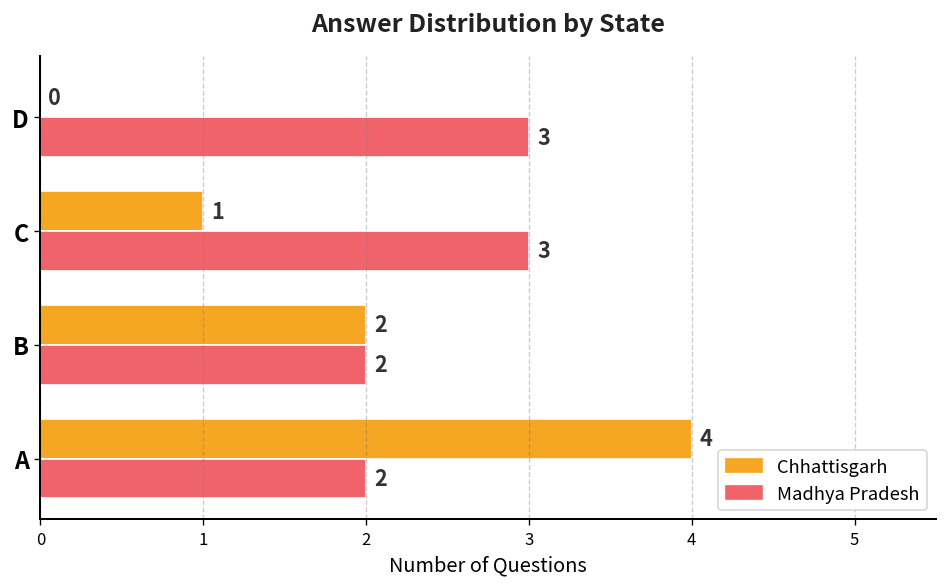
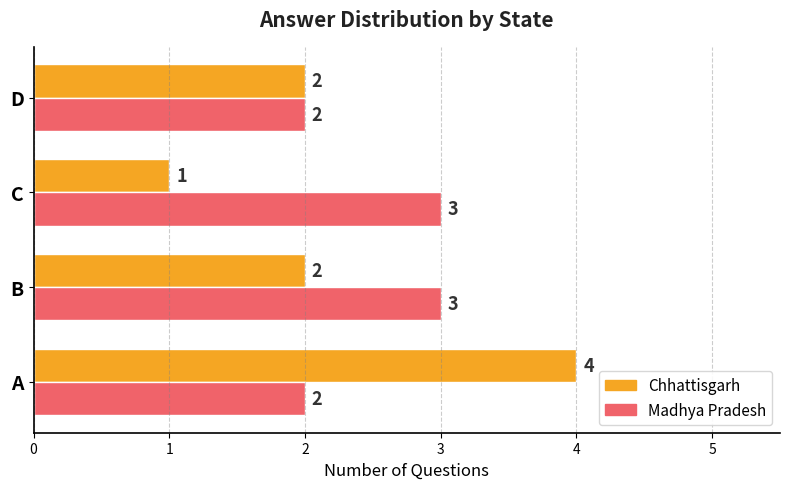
Chhattisgarh, D: 0 -> 2
Madhya Pradesh, D: 3 -> 2
Madhya Pradesh, B: 2 -> 3
